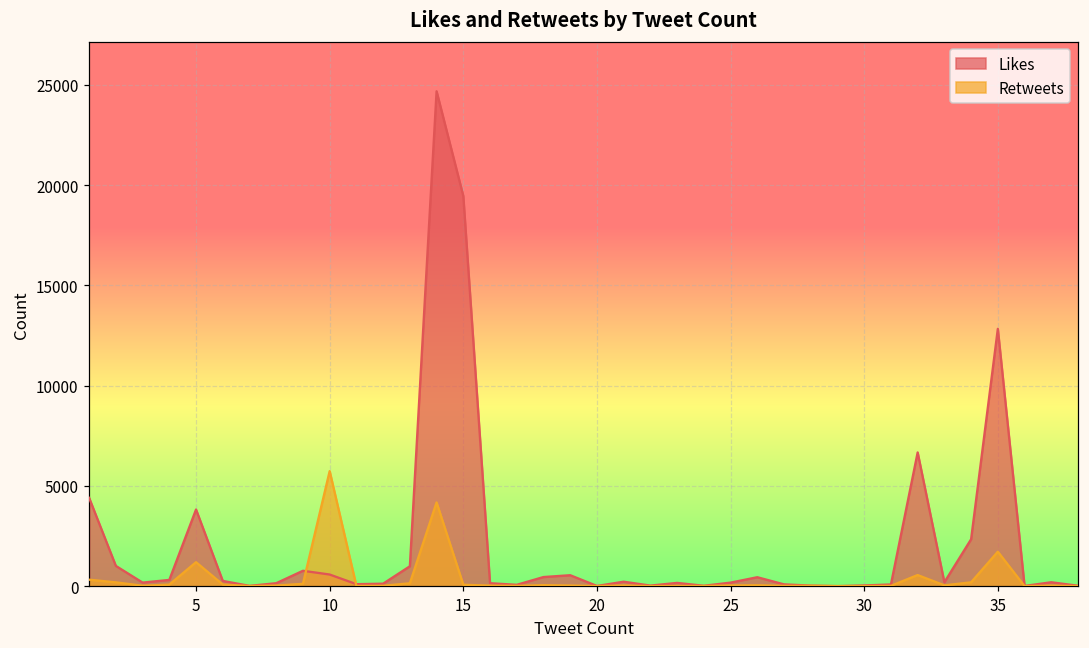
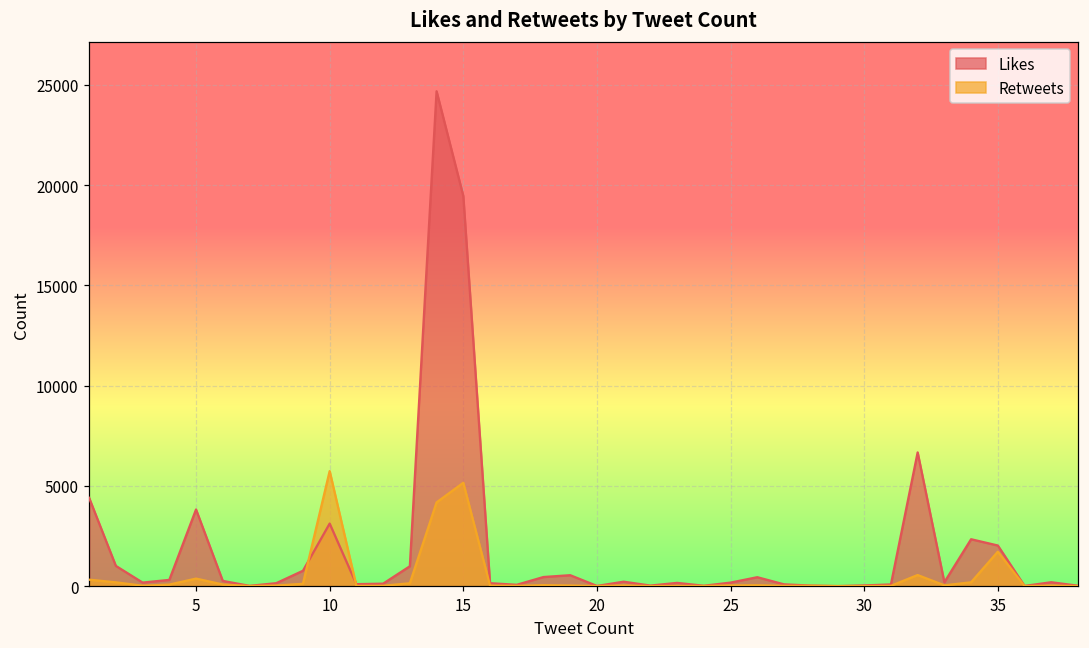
Retweets, 5: 1200 -> 400
Likes, 10: 600 -> 3100
Retweets, 15: 100 -> 5200
Likes, 35: 12800 -> 2000
